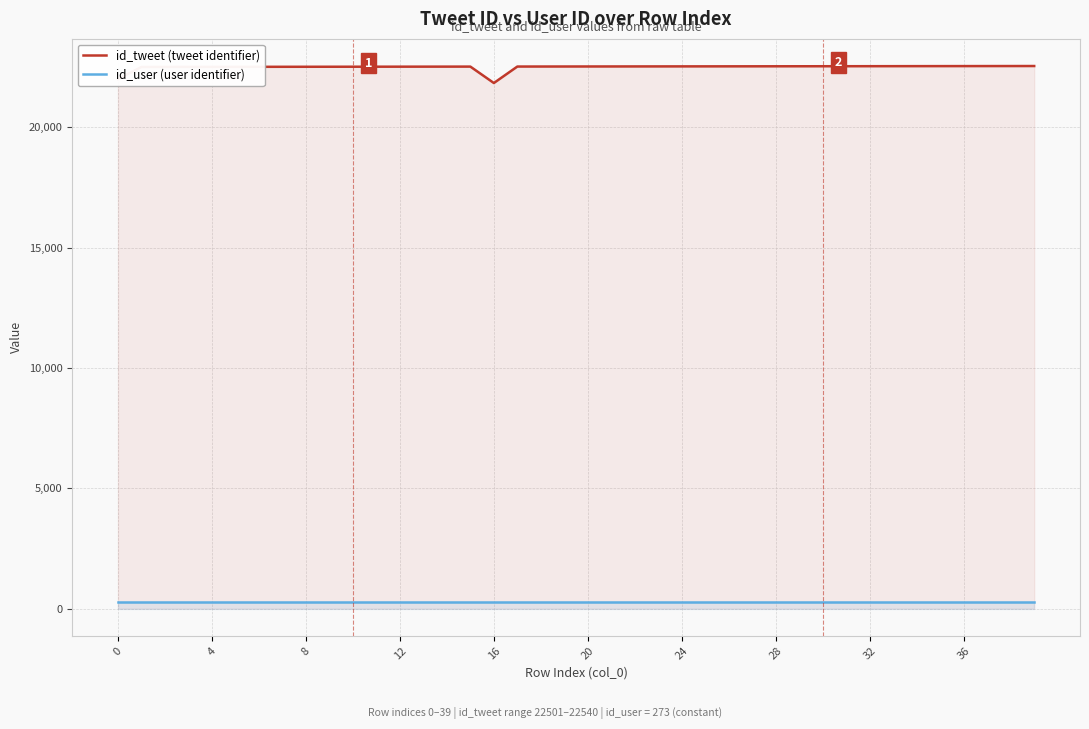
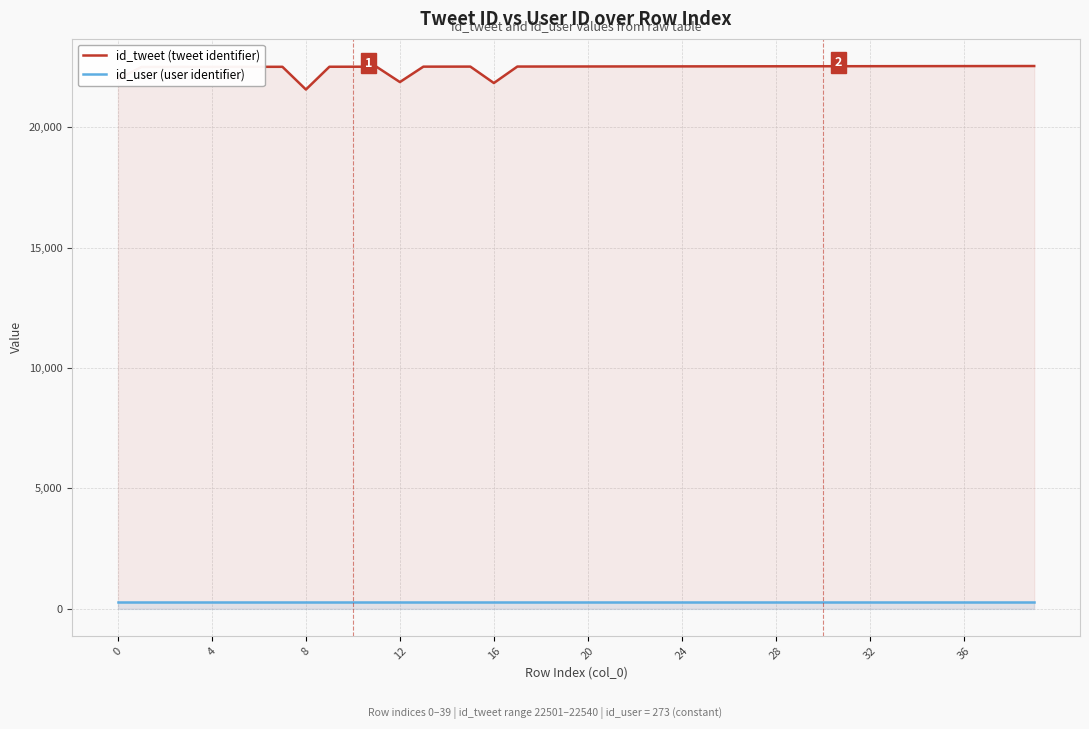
id_tweet (tweet identifier), 8: 22,500 -> 21,600
id_tweet (tweet identifier), 12: 22,500 -> 21,900
